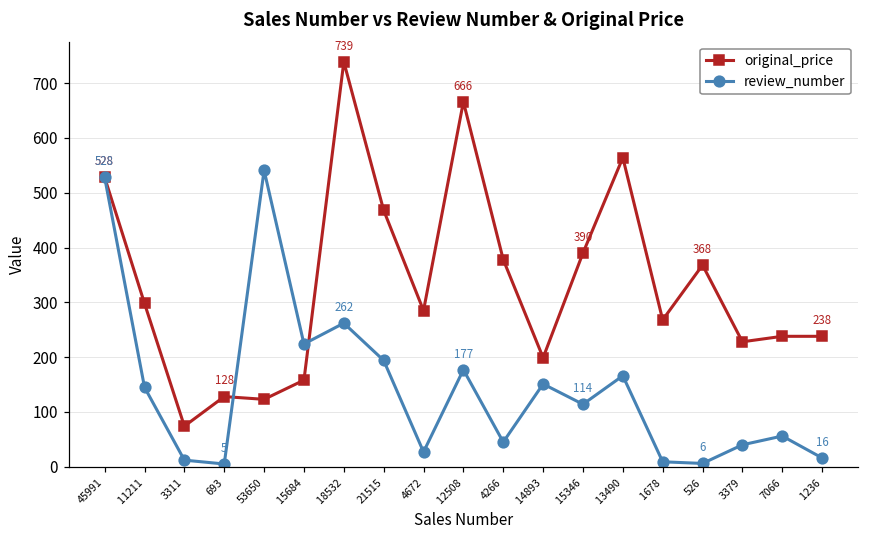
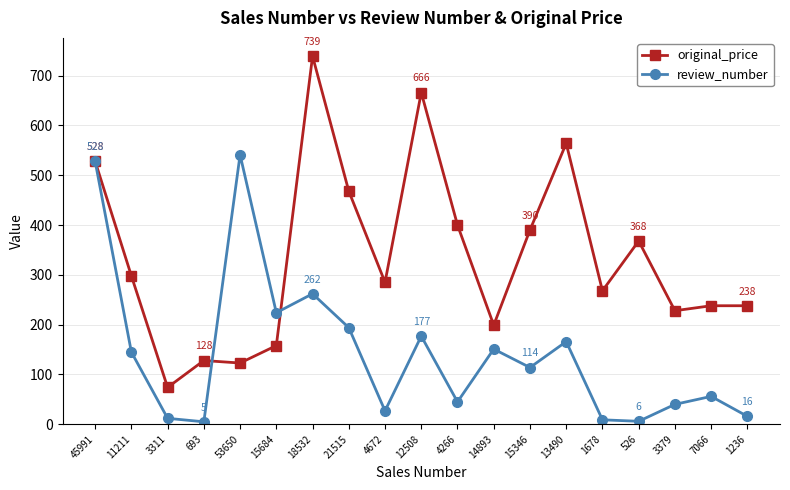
original_price, 4266: 380 -> 400
